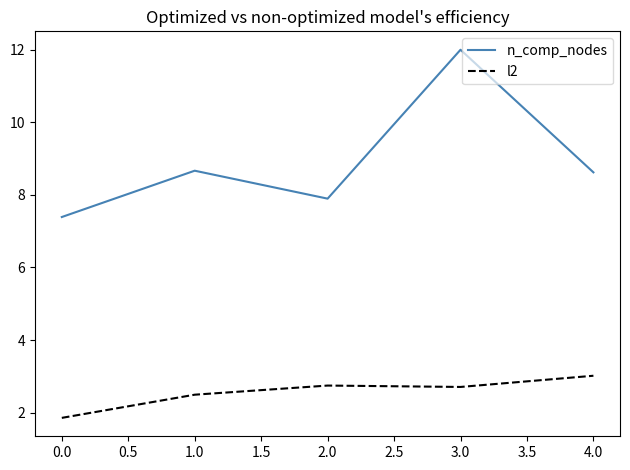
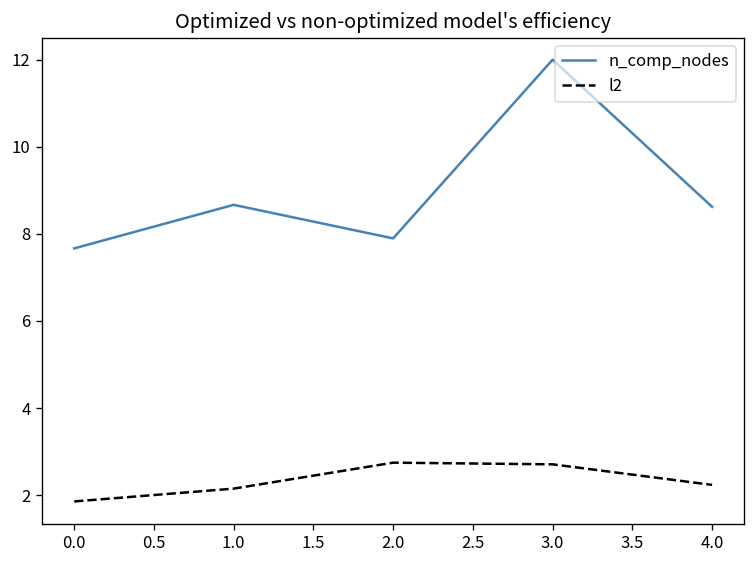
n_comp_nodes, 0.0: 7.4 -> 7.7
l2, 1.0: 2.5 -> 2.2
l2, 4.0: 3.0 -> 2.2
